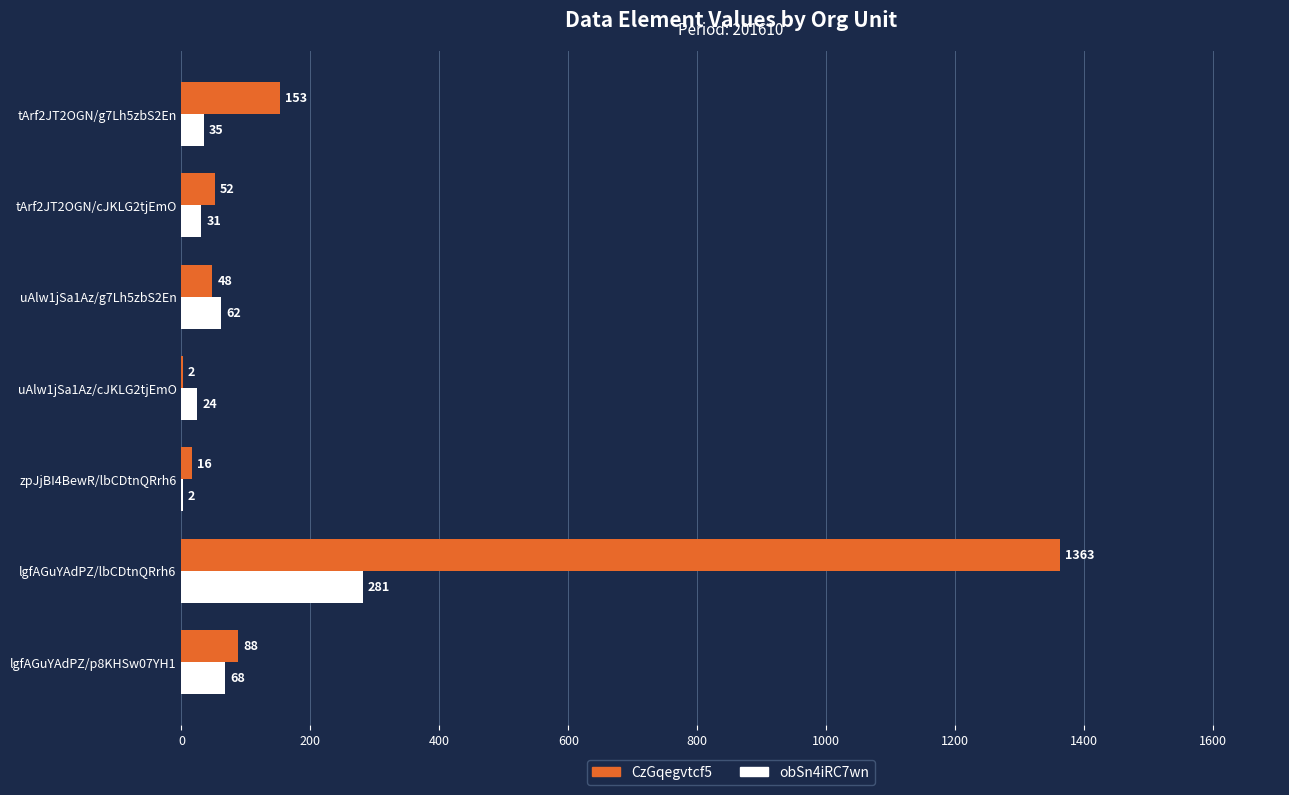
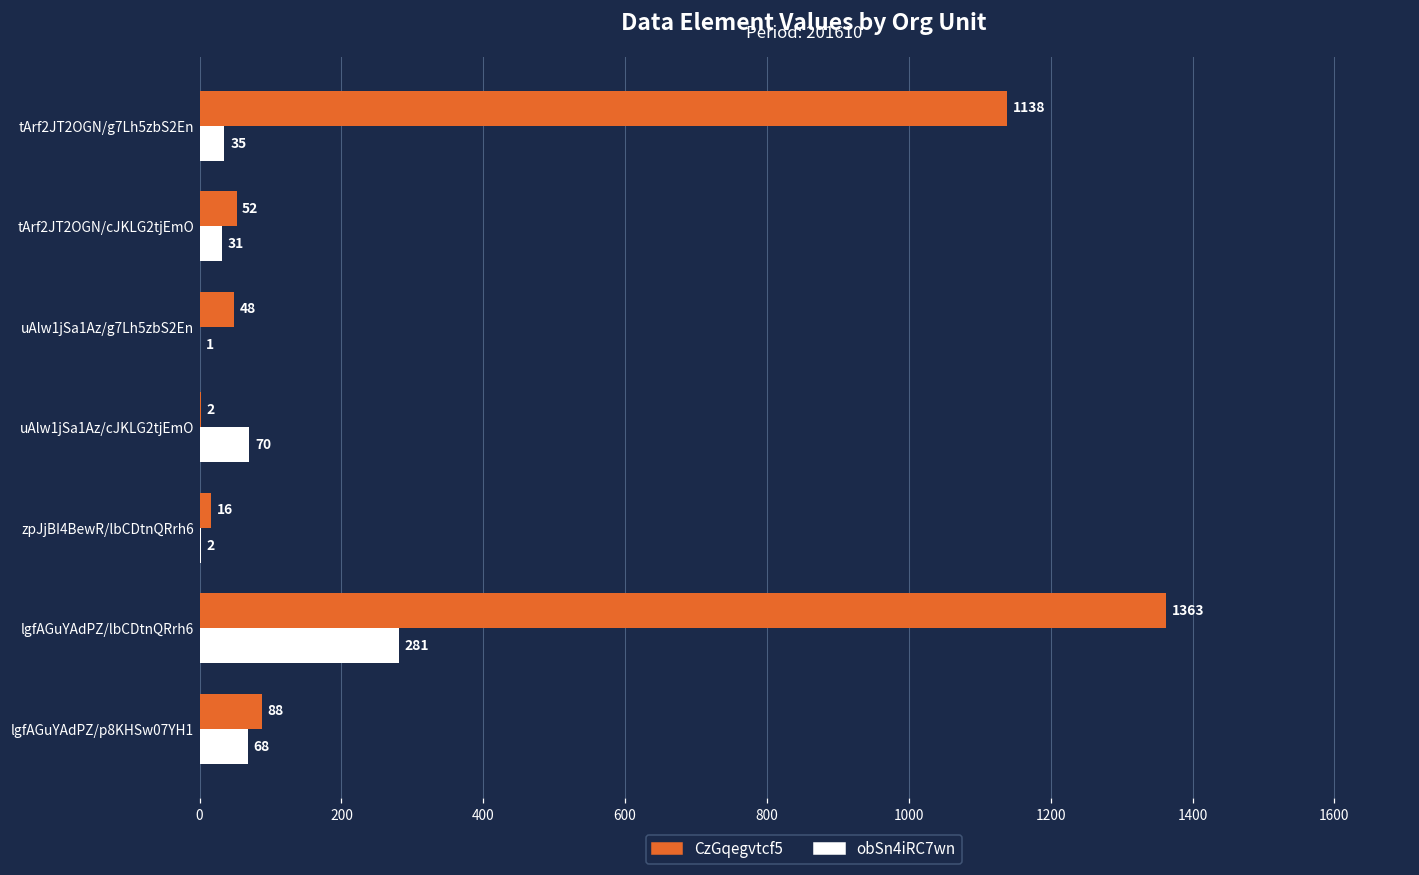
CzGqegvtcf5, tArf2JT2OGN/g7Lh5zbS2En: 153 -> 1138
obSn4iRC7wn, uAlw1jSa1Az/g7Lh5zbS2En: 62 -> 1
obSn4iRC7wn, uAlw1jSa1Az/cJKLG2tjEmO: 24 -> 70
